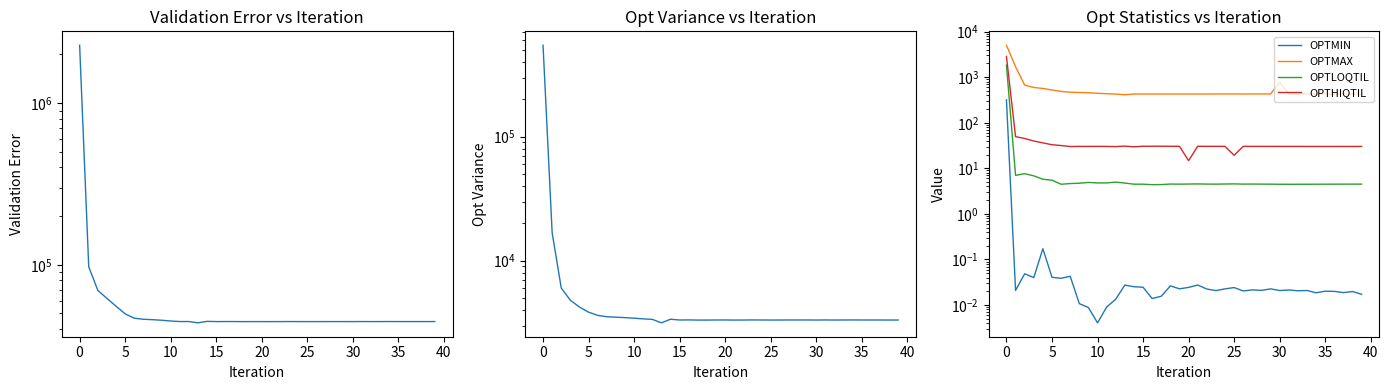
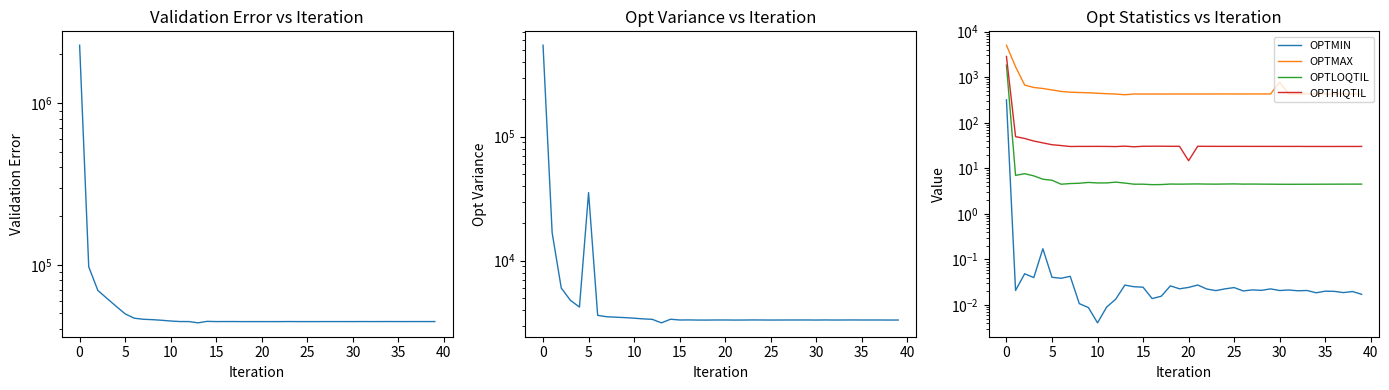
Opt Variance vs Iteration, 5: 3800 -> 35000
Opt Statistics vs Iteration, OPTHIQTIL, 25: 19 -> 30
